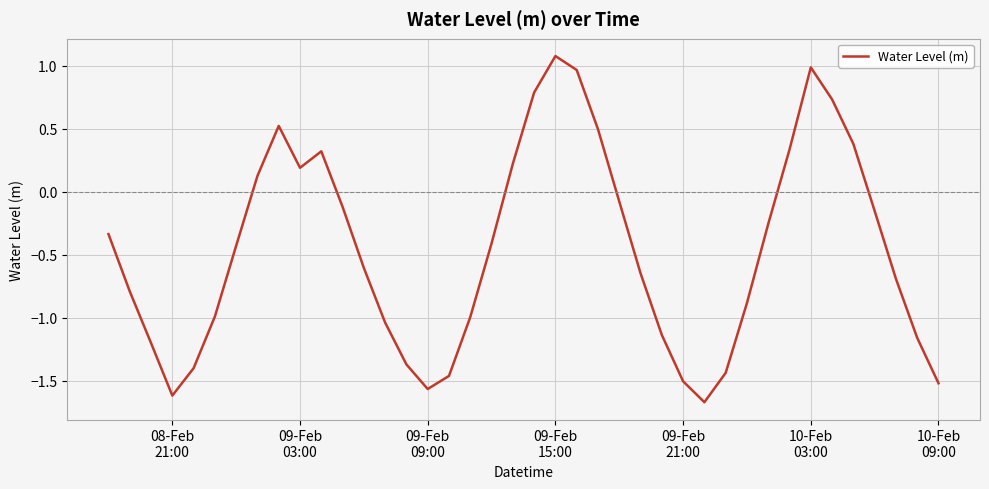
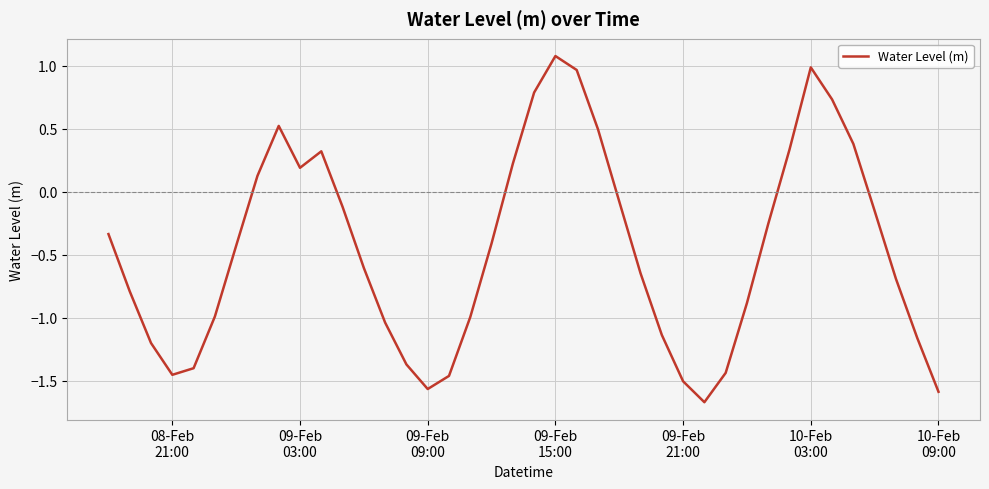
08-Feb 21:00: -1.62 -> -1.45
10-Feb 09:00: -1.52 -> -1.59
